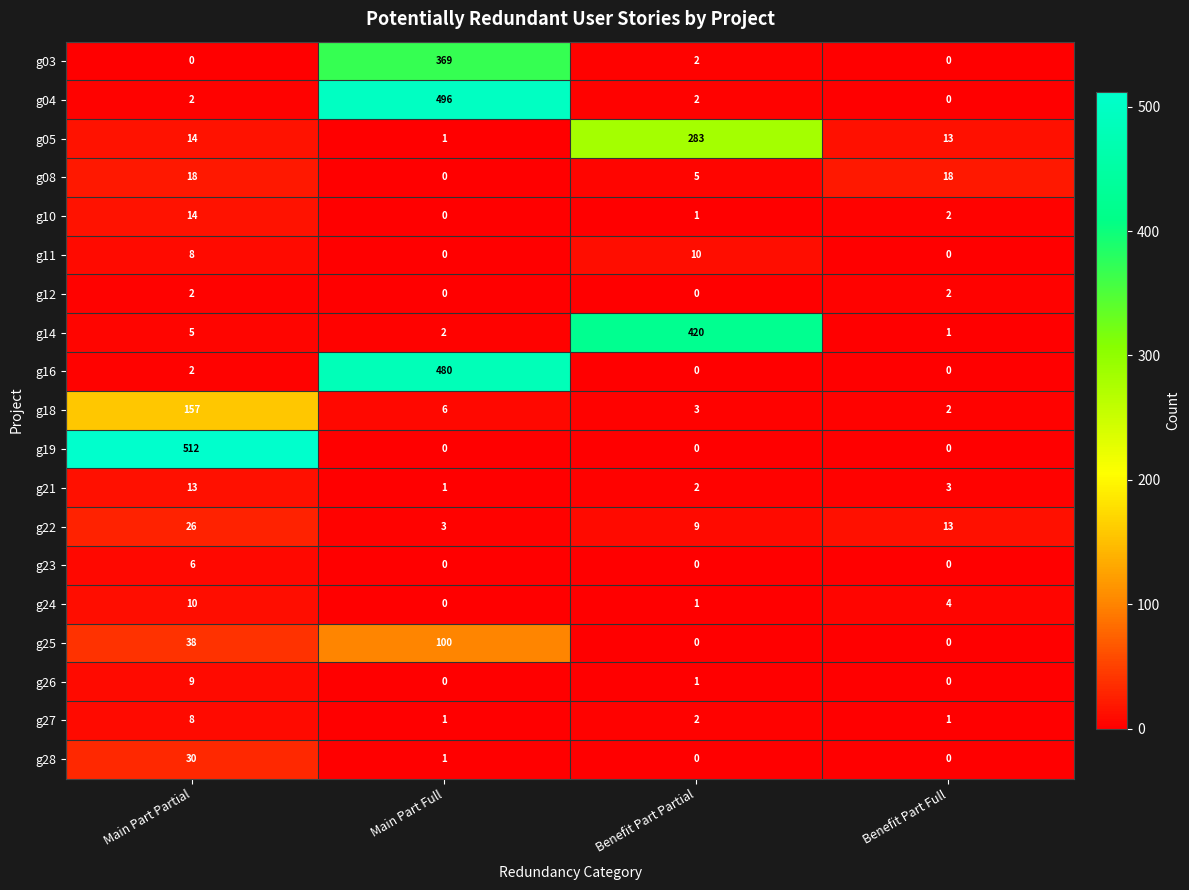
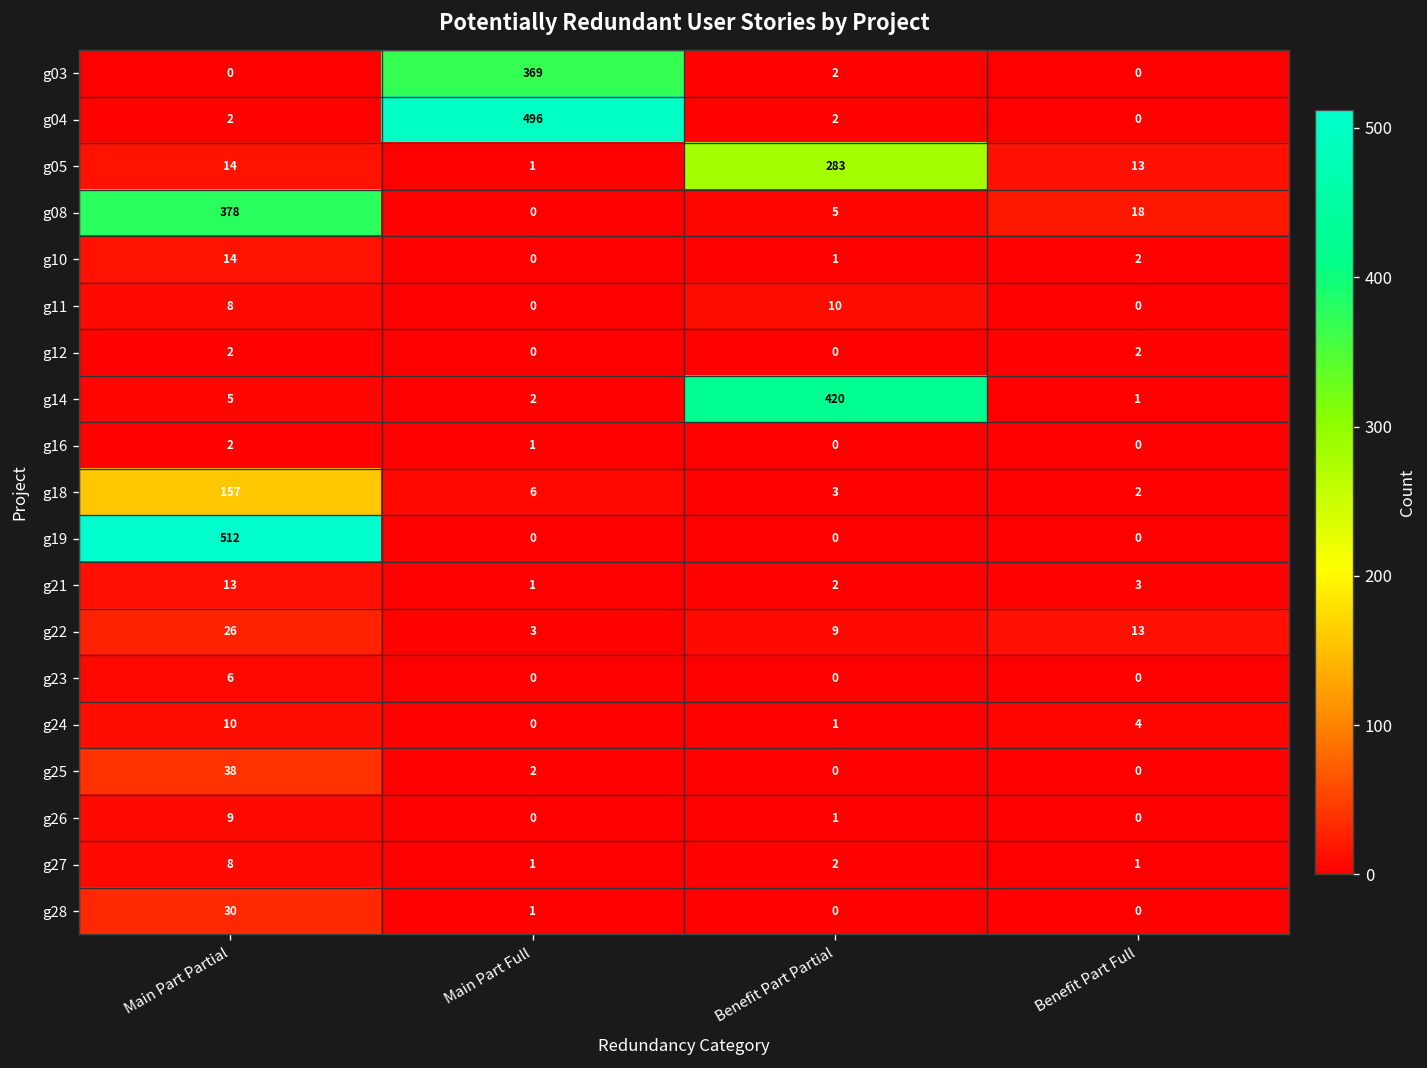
g08, Main Part Partial: 18 -> 378
g16, Main Part Full: 480 -> 1
g25, Main Part Full: 100 -> 2
